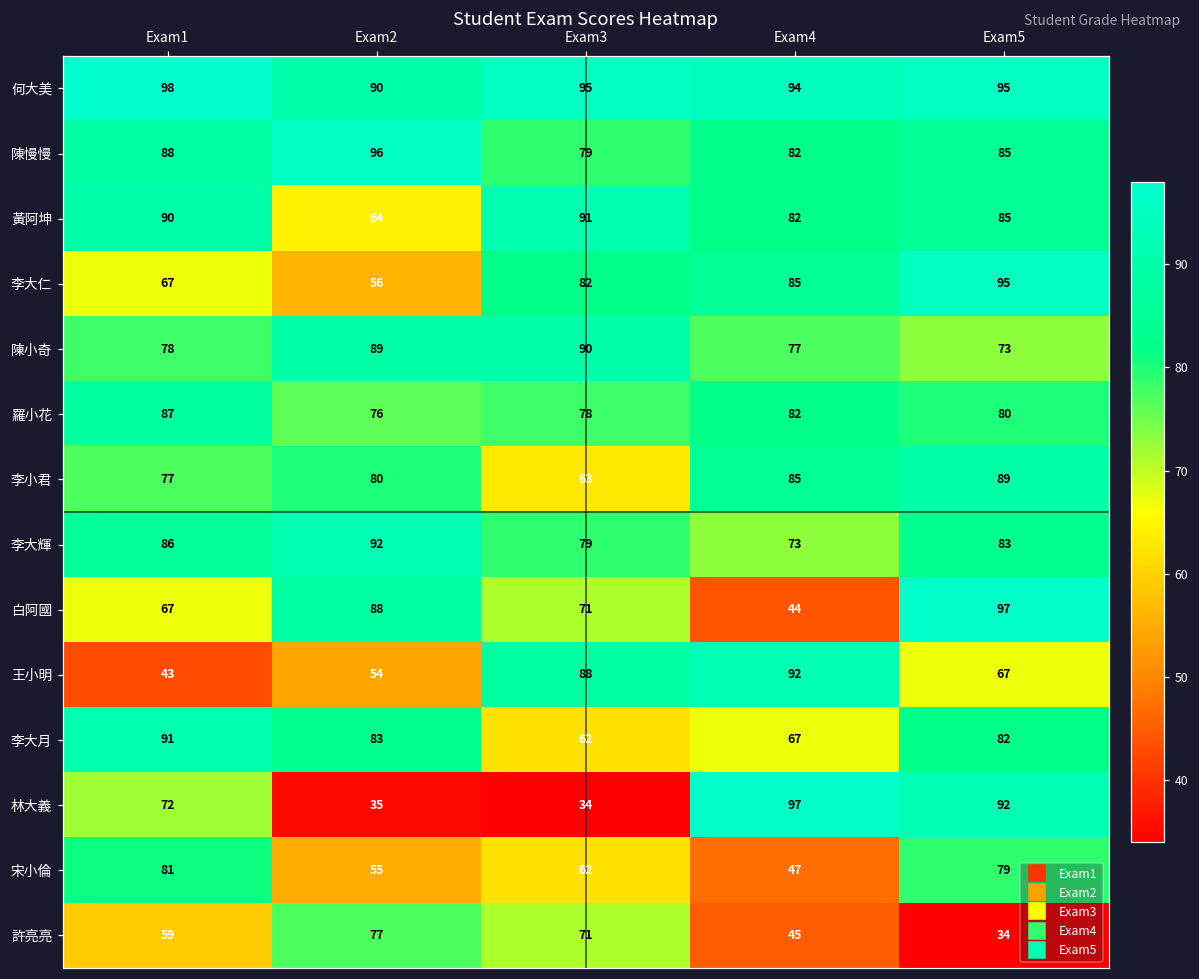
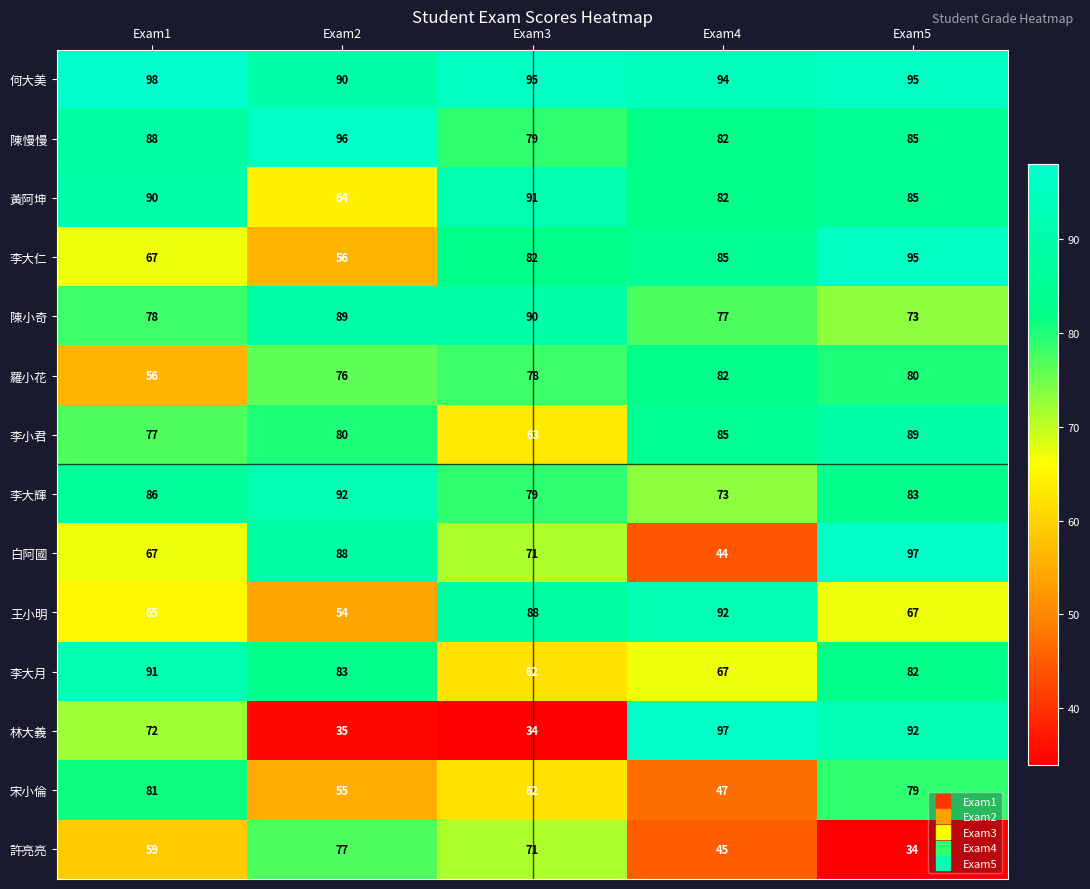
羅小花, Exam1: 87 -> 56
王小明, Exam1: 43 -> 65
